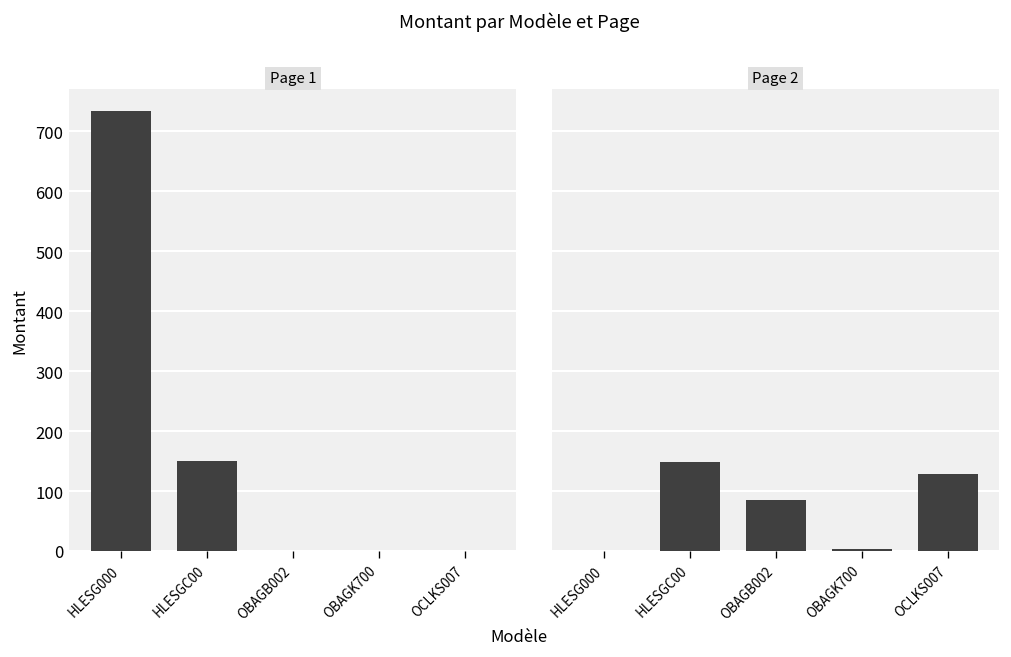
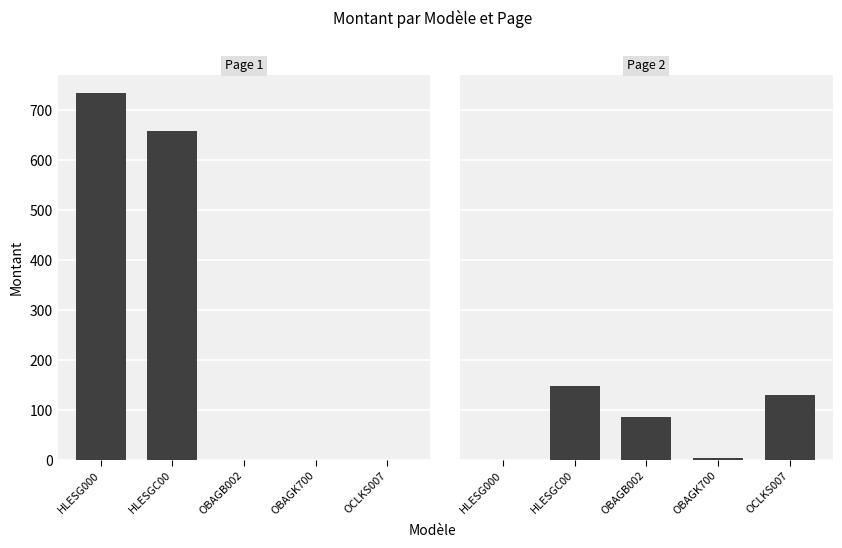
Page 1, HLESGC00: 150 -> 660
